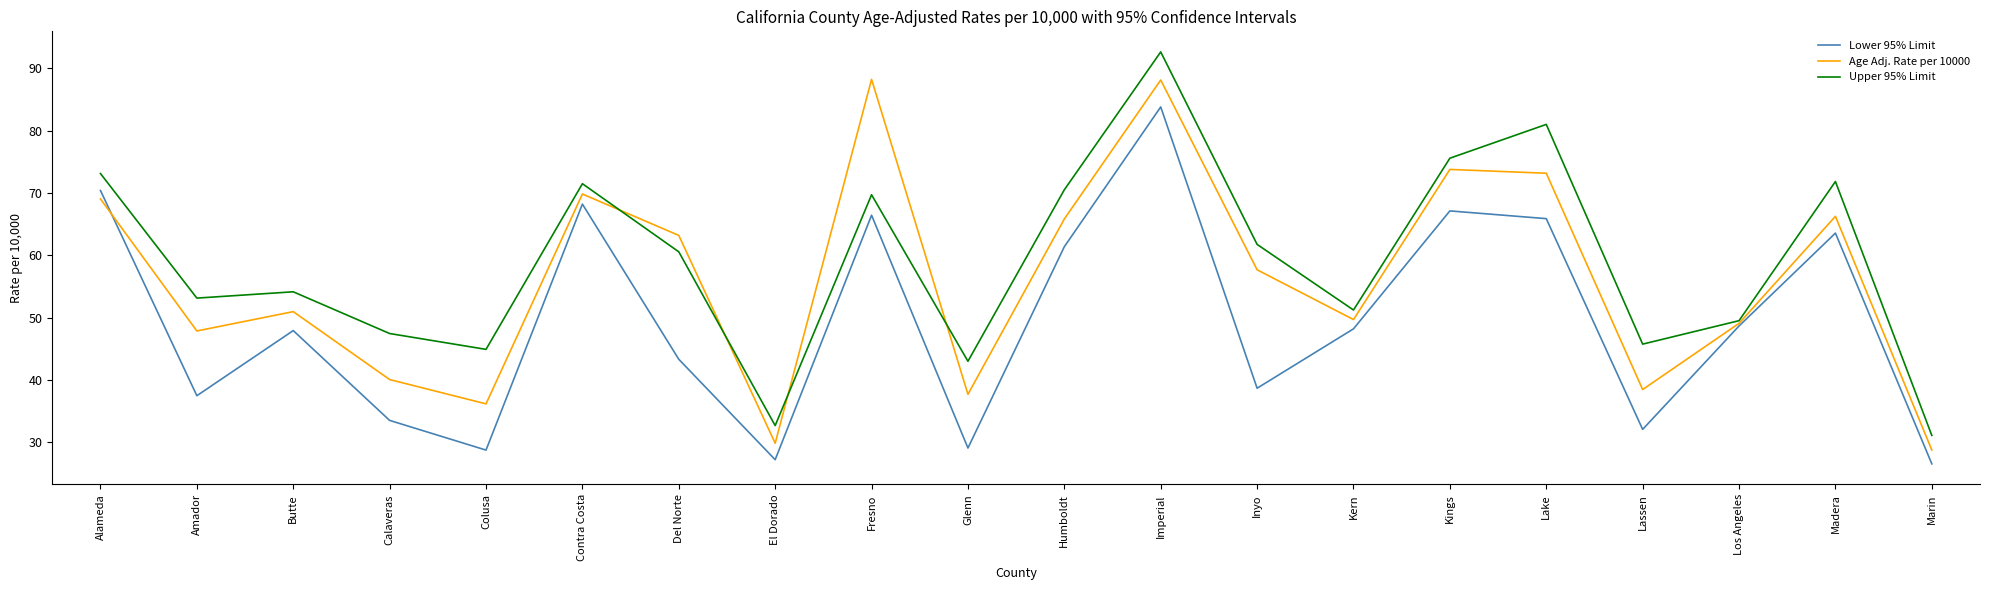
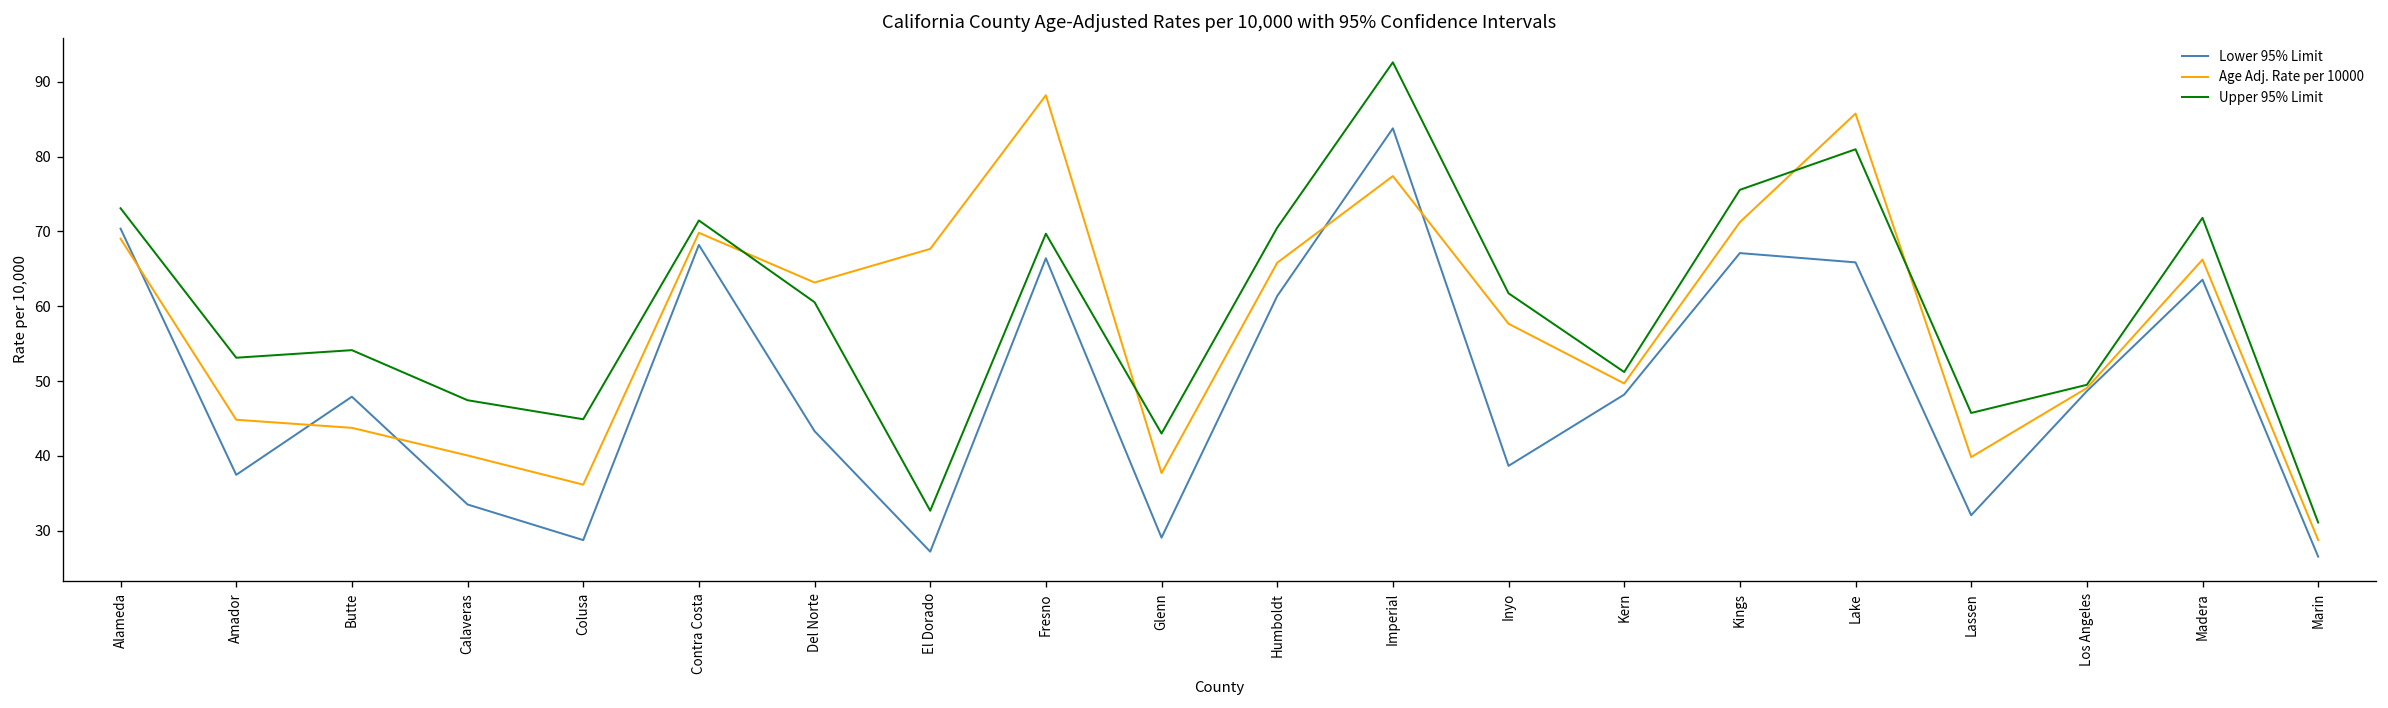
Age Adj. Rate per 10000, Amador: 48 -> 45
Age Adj. Rate per 10000, Butte: 51 -> 44
Age Adj. Rate per 10000, El Dorado: 30 -> 68
Age Adj. Rate per 10000, Imperial: 88 -> 77
Age Adj. Rate per 10000, Kings: 74 -> 71
Age Adj. Rate per 10000, Lake: 73 -> 86
Age Adj. Rate per 10000, Lassen: 38 -> 40
